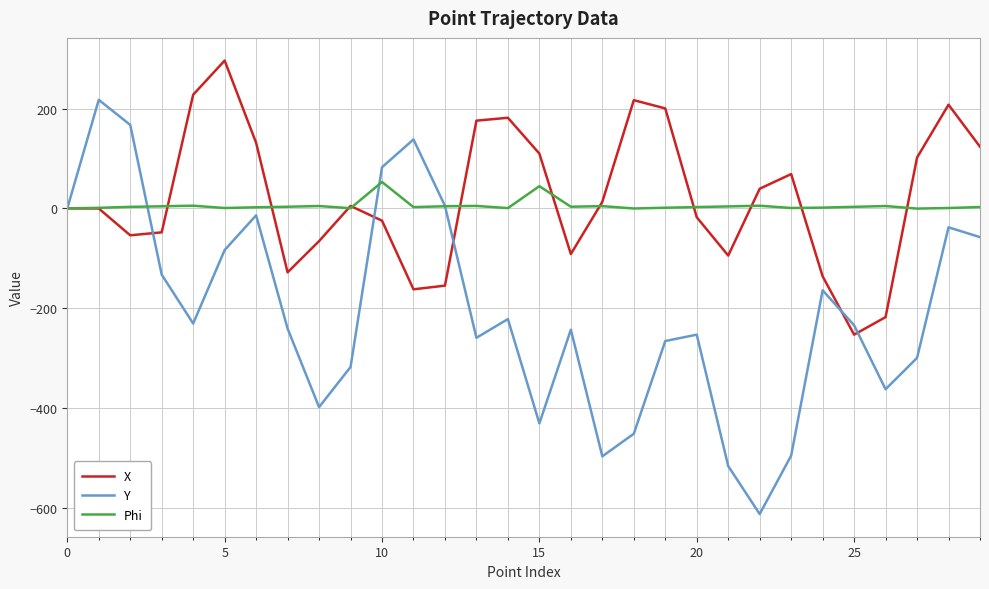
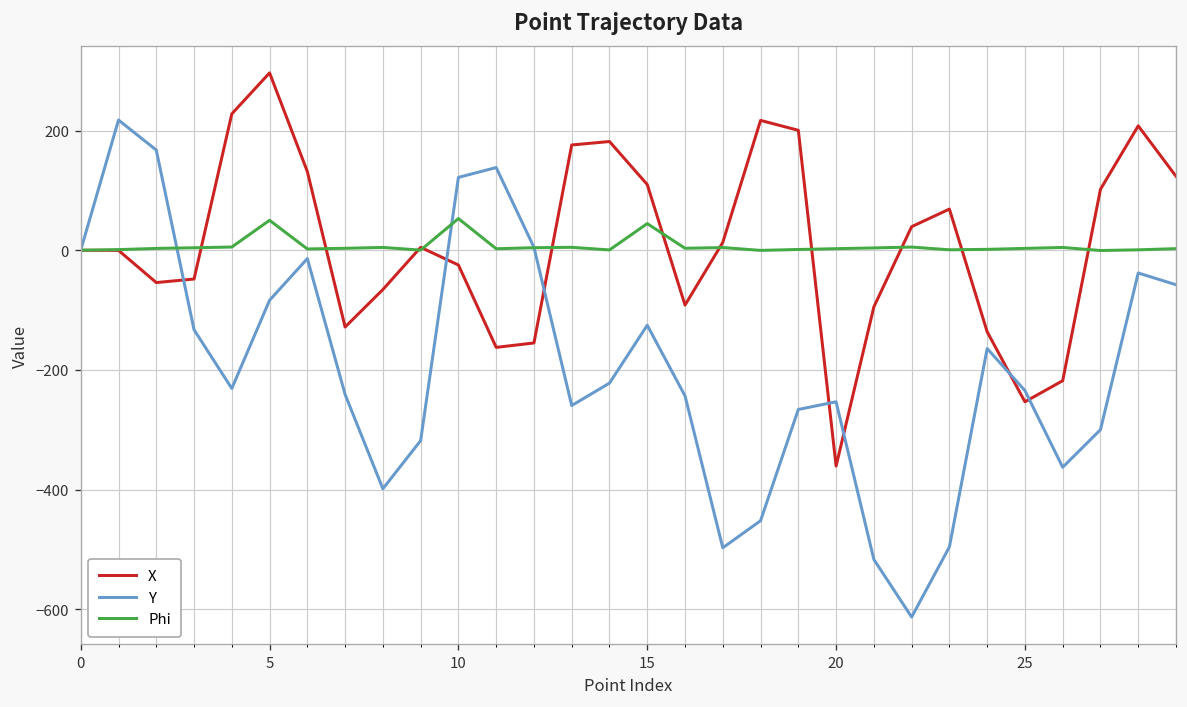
Phi, 5: 0 -> 50
Y, 10: 80 -> 120
Y, 15: -430 -> -130
X, 20: -20 -> -360
